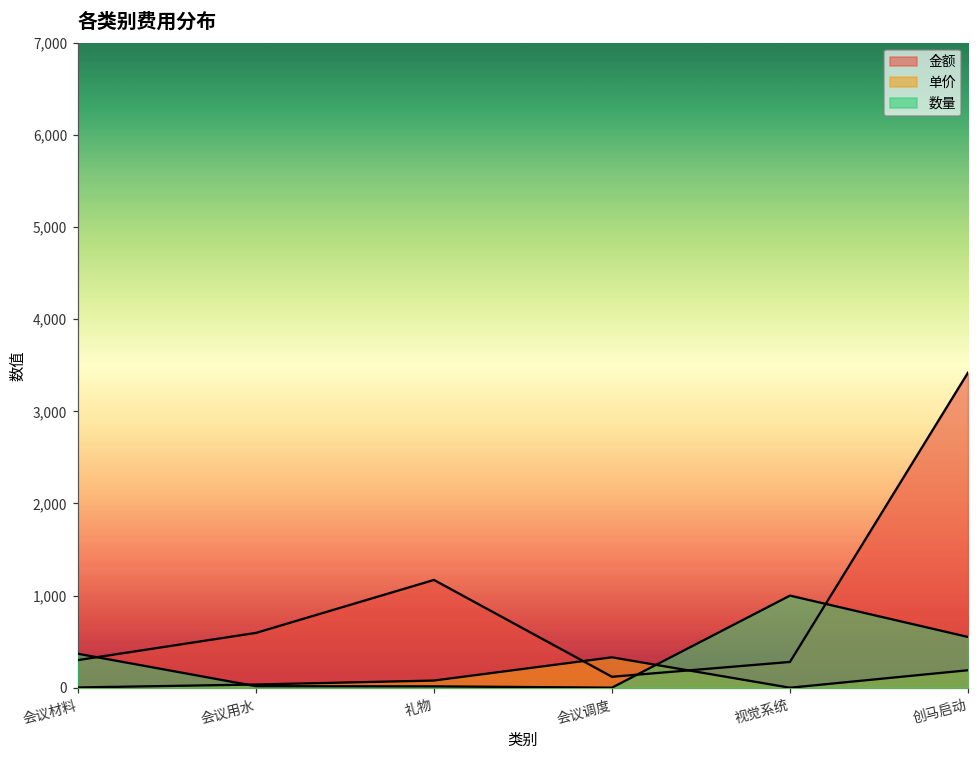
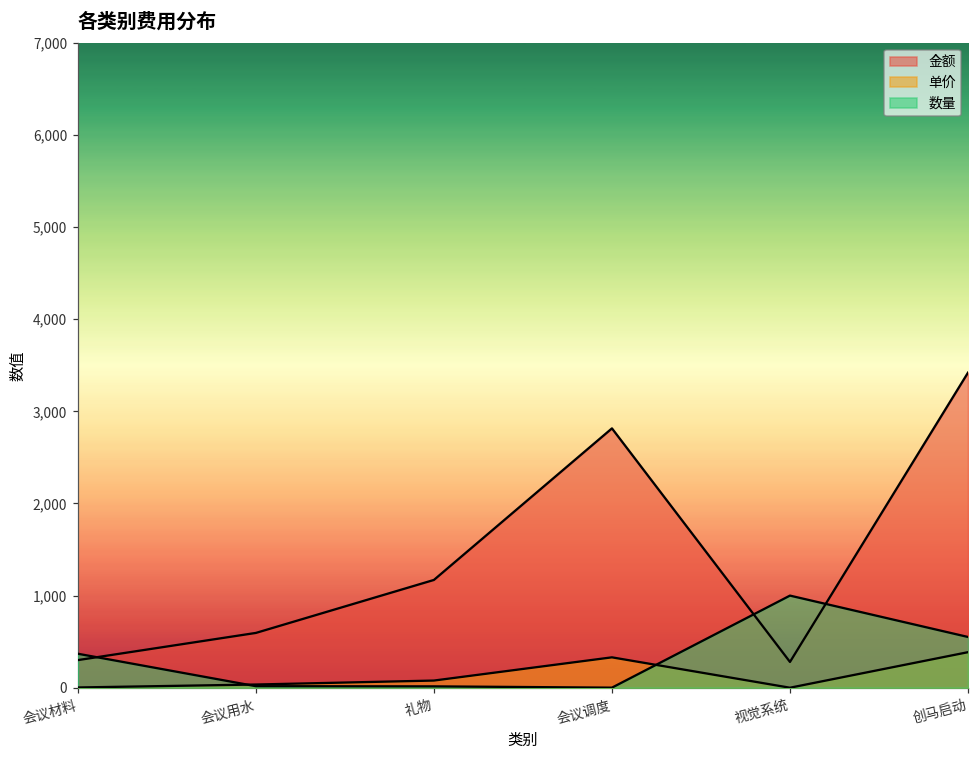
金额, 会议调度: 100 -> 2,800
单价, 创马启动: 200 -> 400
